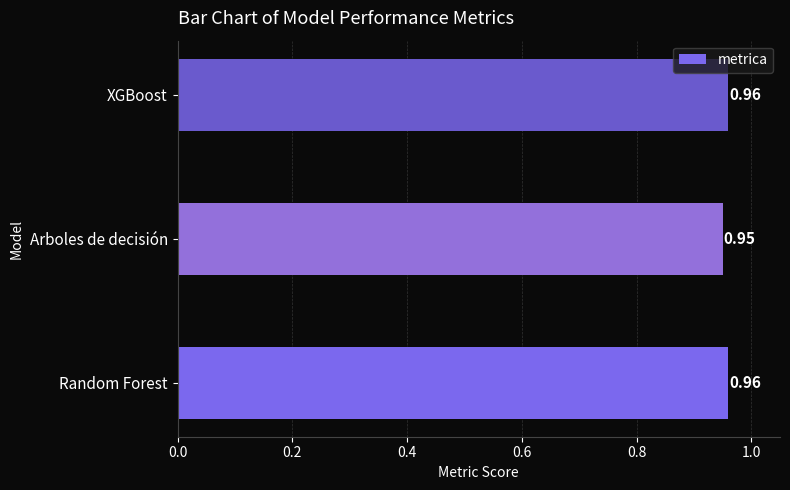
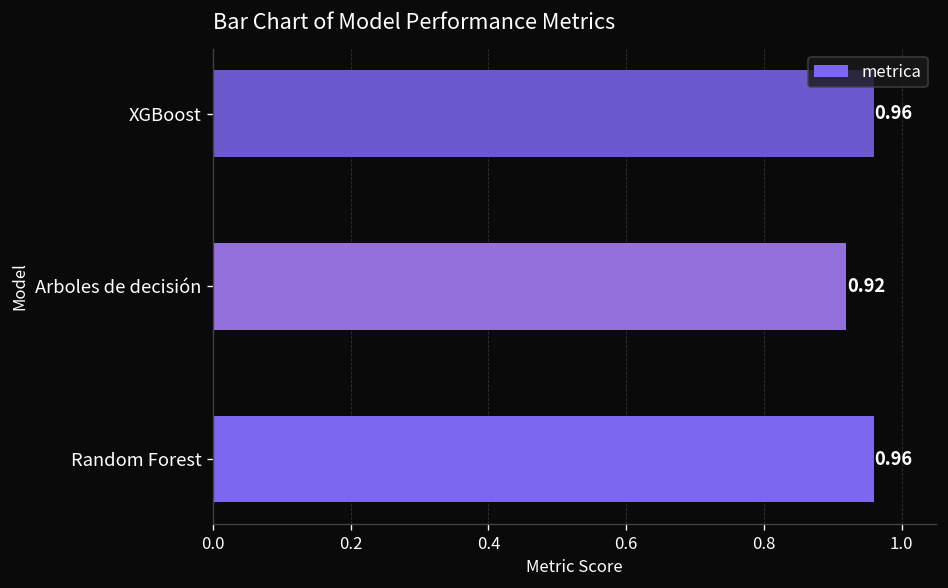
Arboles de decisión: 0.95 -> 0.92
